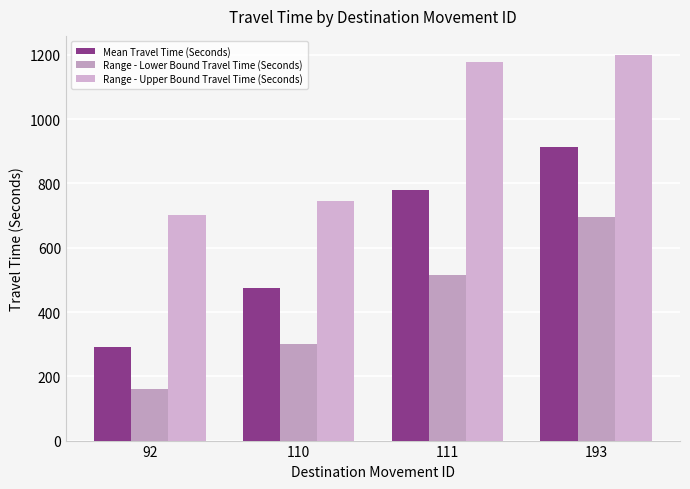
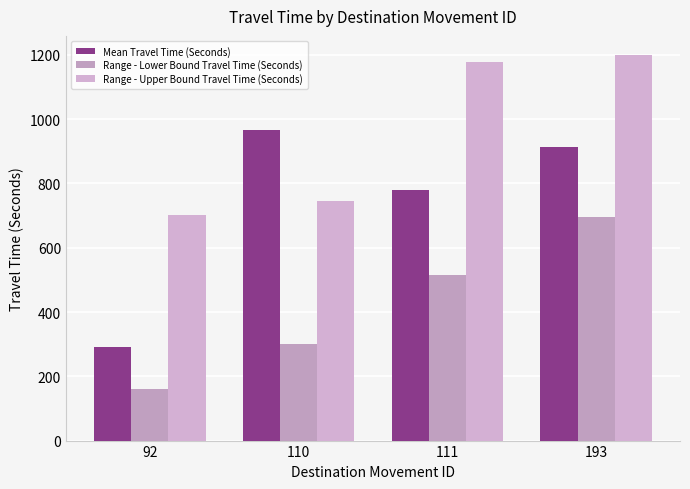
Mean Travel Time (Seconds), 110: 470 -> 970
